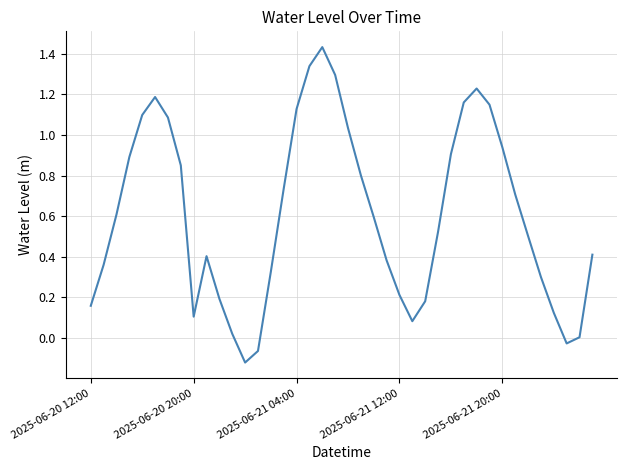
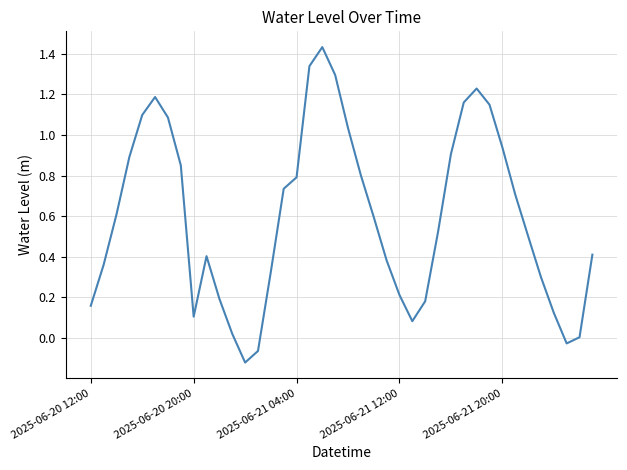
2025-06-21 04:00: 1.13 -> 0.79
